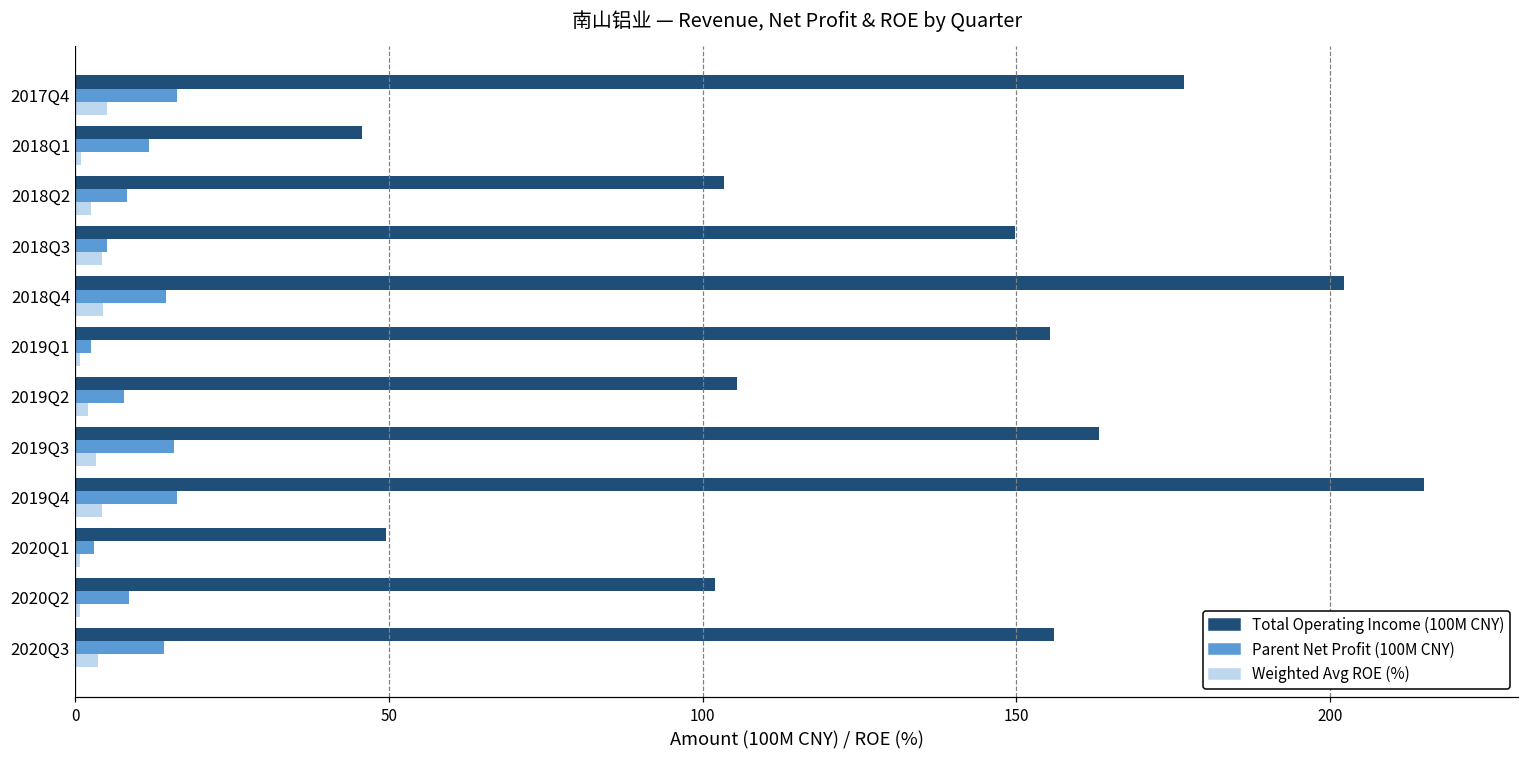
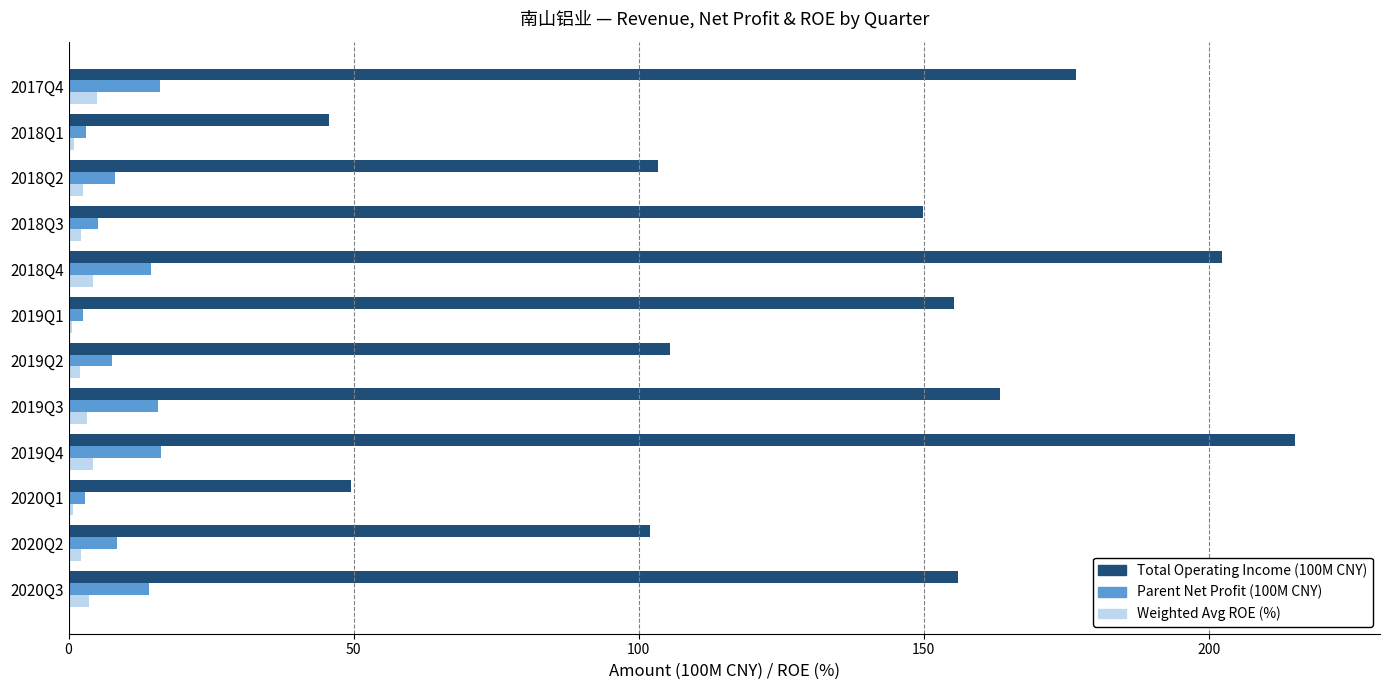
Parent Net Profit (100M CNY), 2018Q1: 12 -> 3
Weighted Avg ROE (%), 2018Q3: 4 -> 2
Weighted Avg ROE (%), 2020Q2: 1 -> 2
